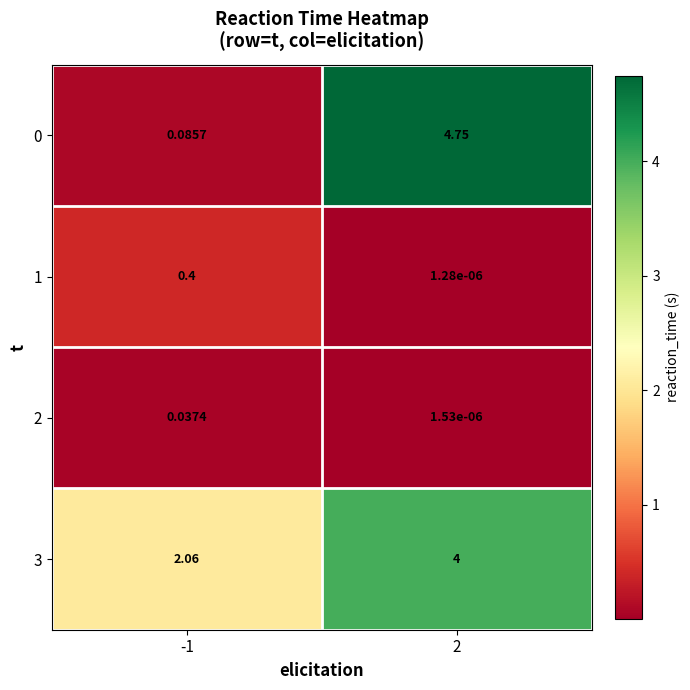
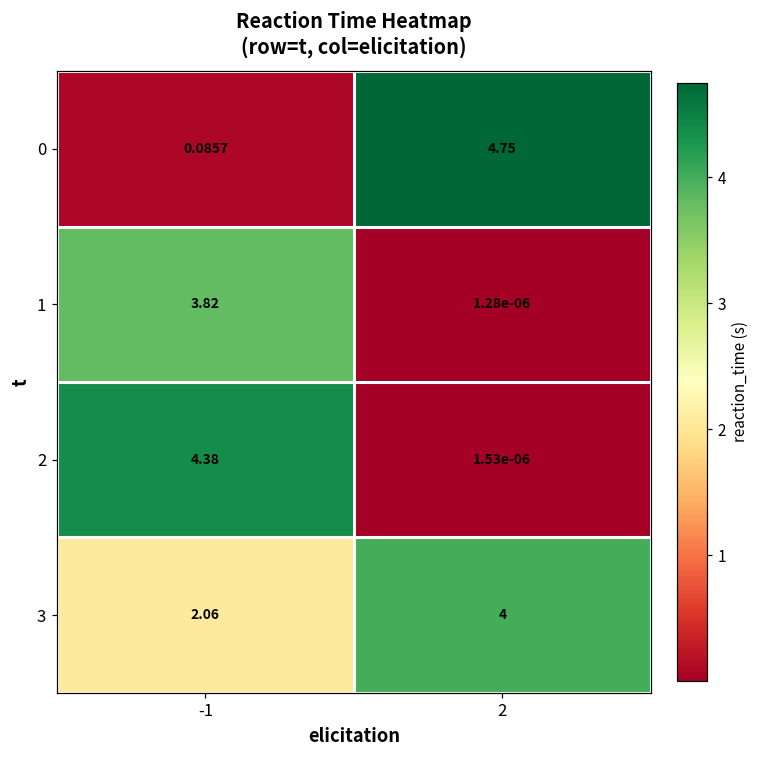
1, -1: 0.4 -> 3.82
2, -1: 0.0374 -> 4.38
